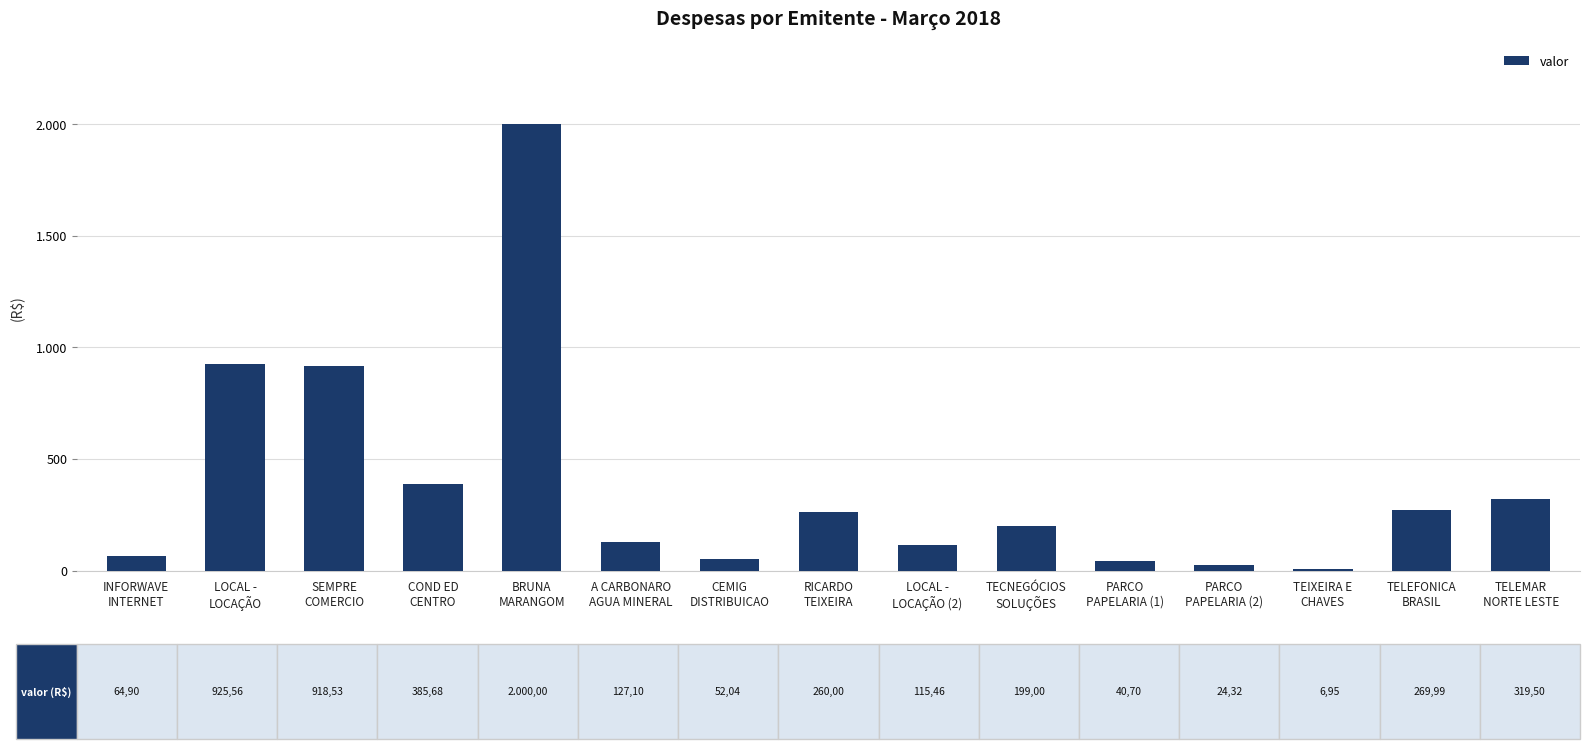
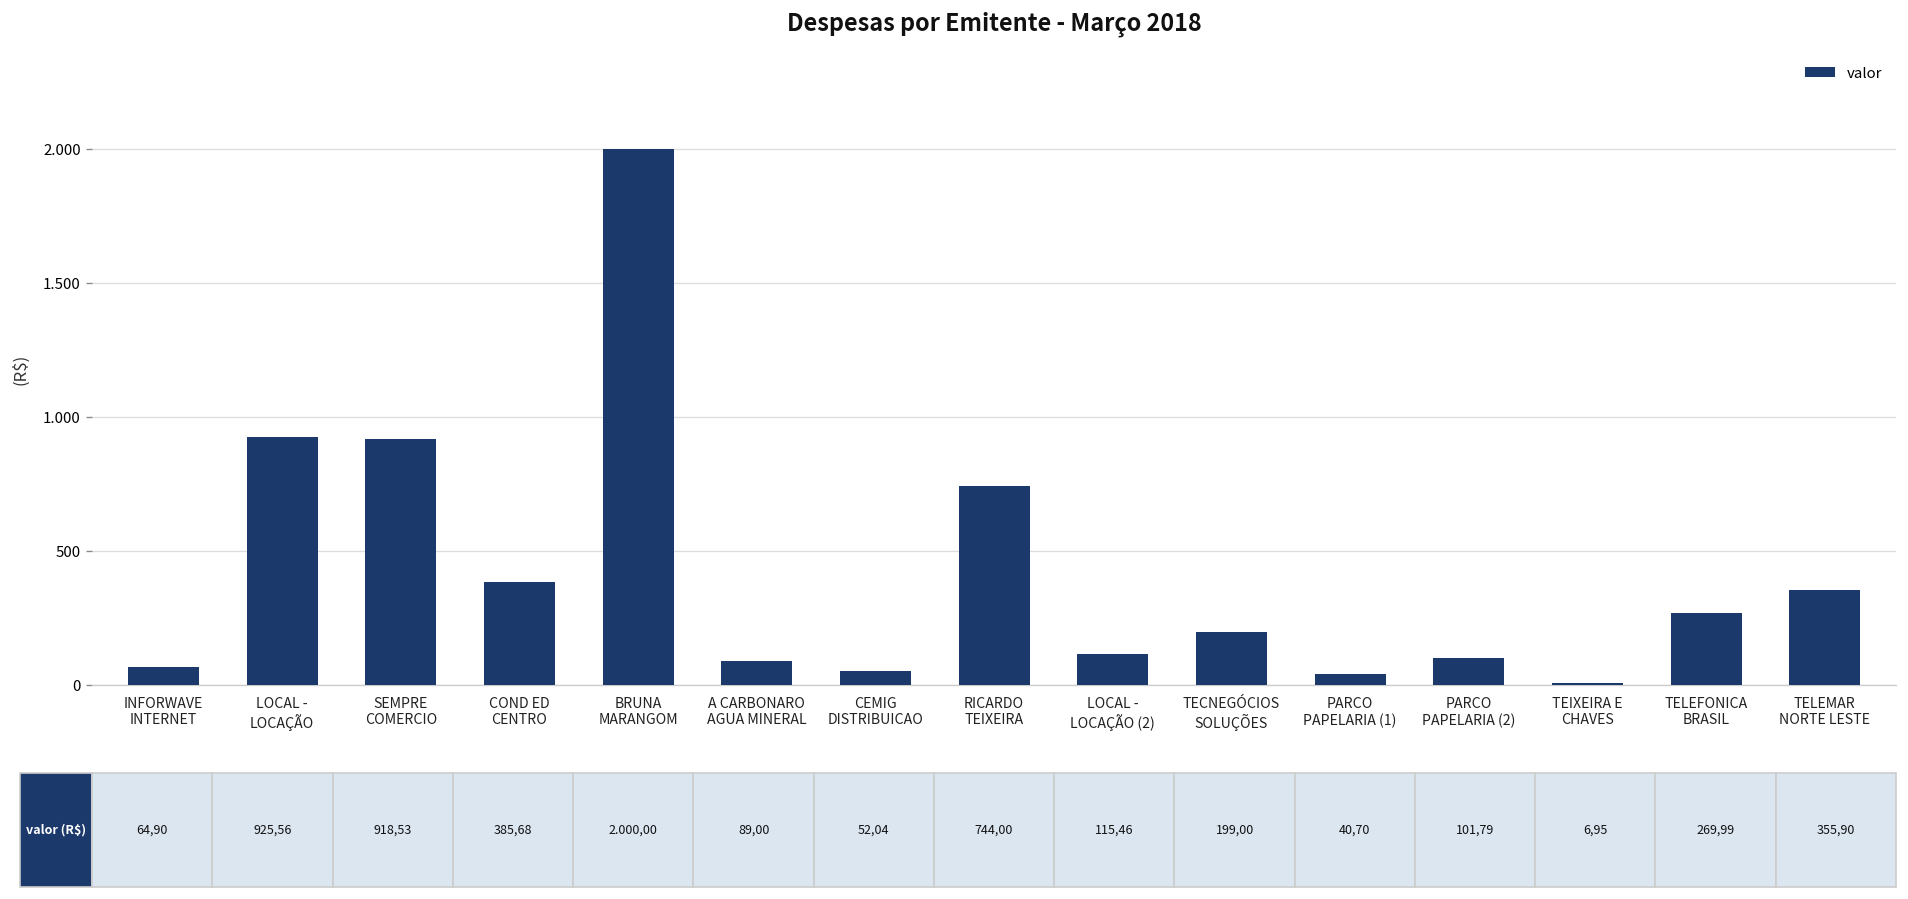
A CARBONARO AGUA MINERAL: 127,10 -> 89,00
RICARDO TEIXEIRA: 260,00 -> 744,00
PARCO PAPELARIA (2): 24,32 -> 101,79
TELEMAR NORTE LESTE: 319,50 -> 355,90
